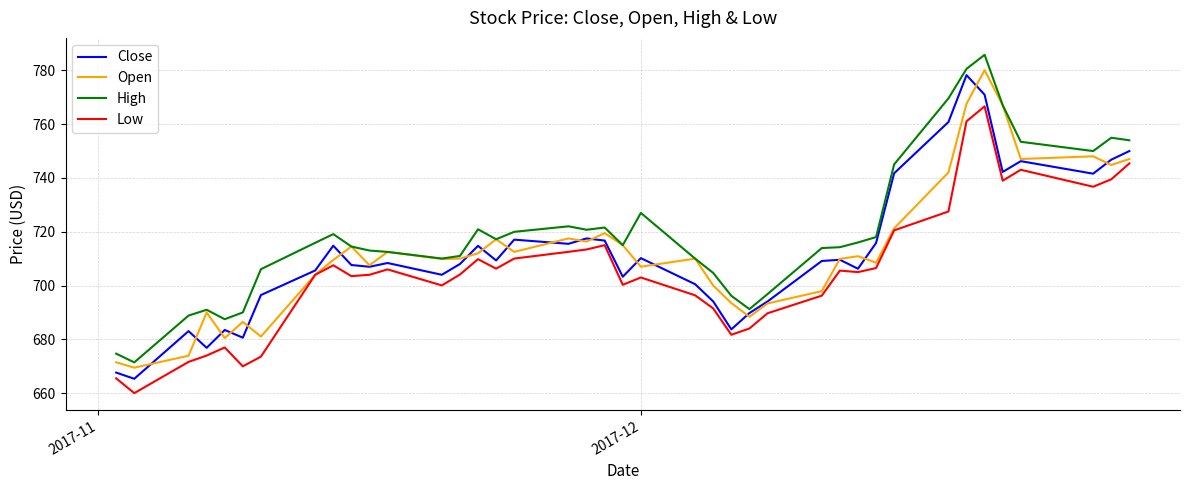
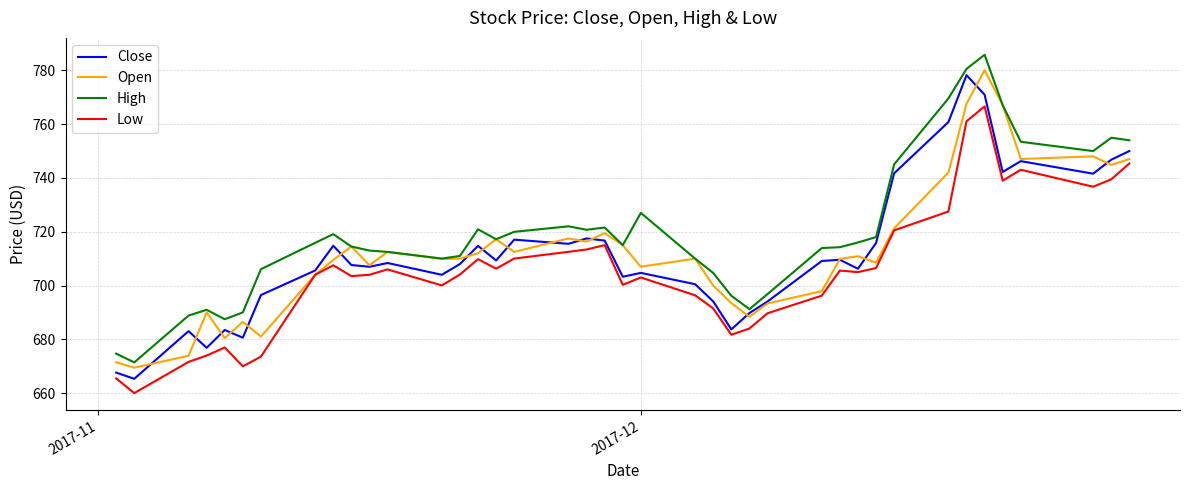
Close, 2017-12: 710 -> 705
